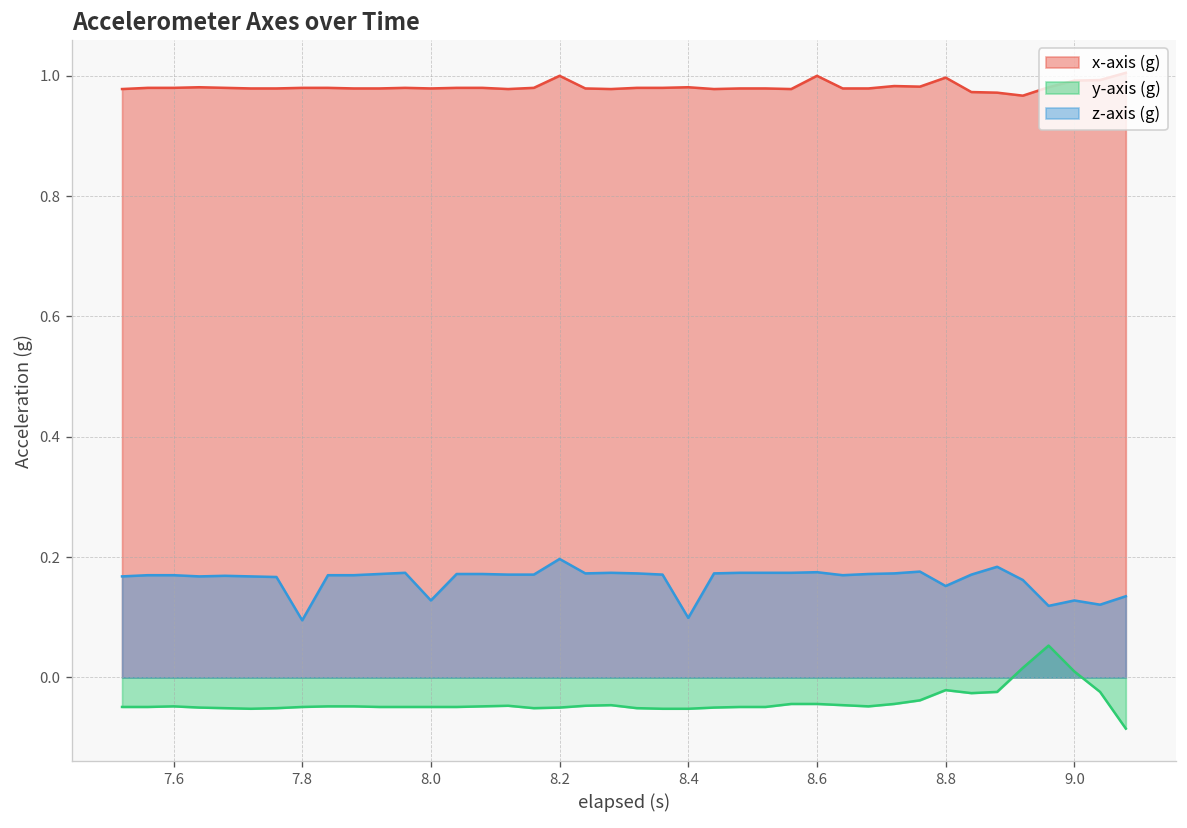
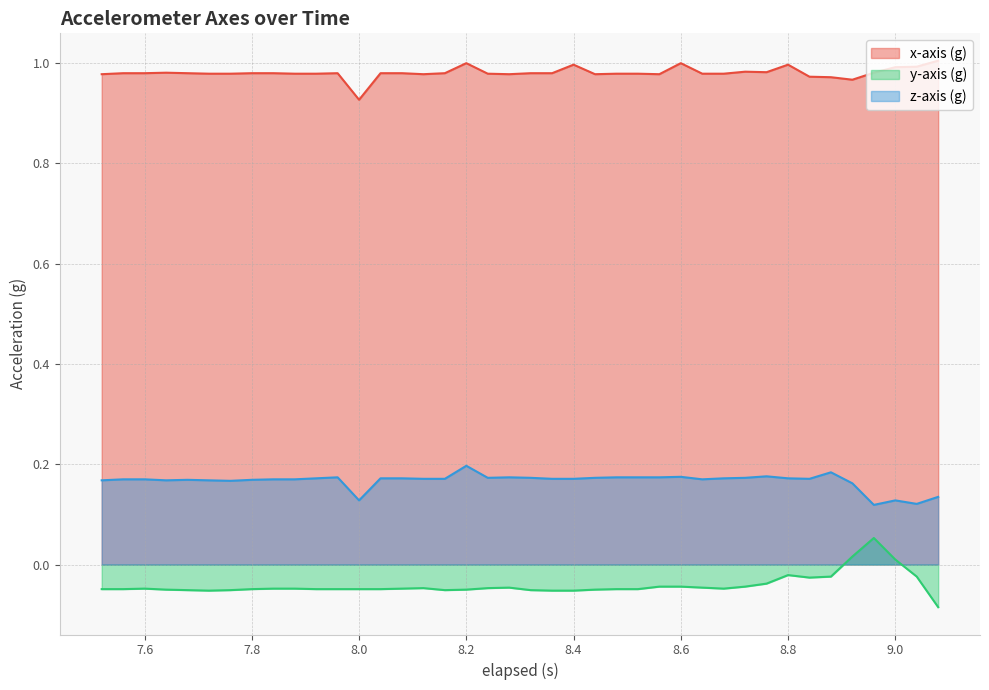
z-axis (g), 7.8: 0.10 -> 0.17
x-axis (g), 8.0: 0.98 -> 0.93
x-axis (g), 8.4: 0.98 -> 1.00
z-axis (g), 8.4: 0.10 -> 0.17
z-axis (g), 8.8: 0.15 -> 0.17
